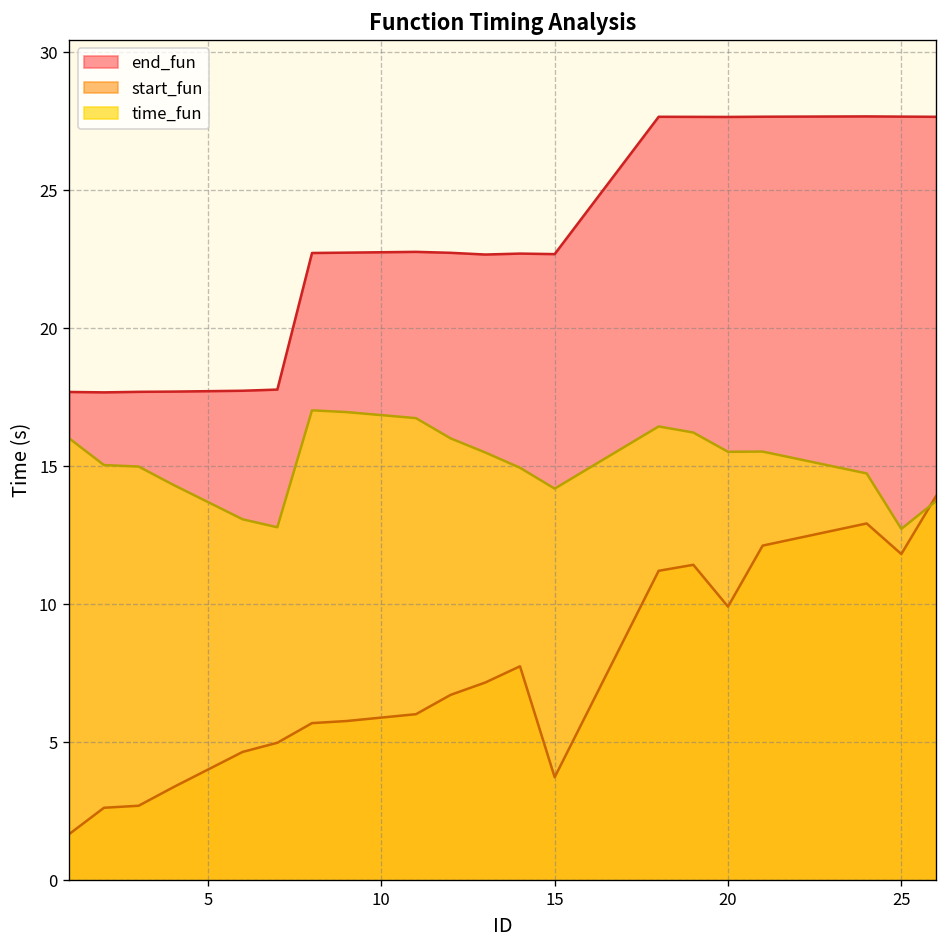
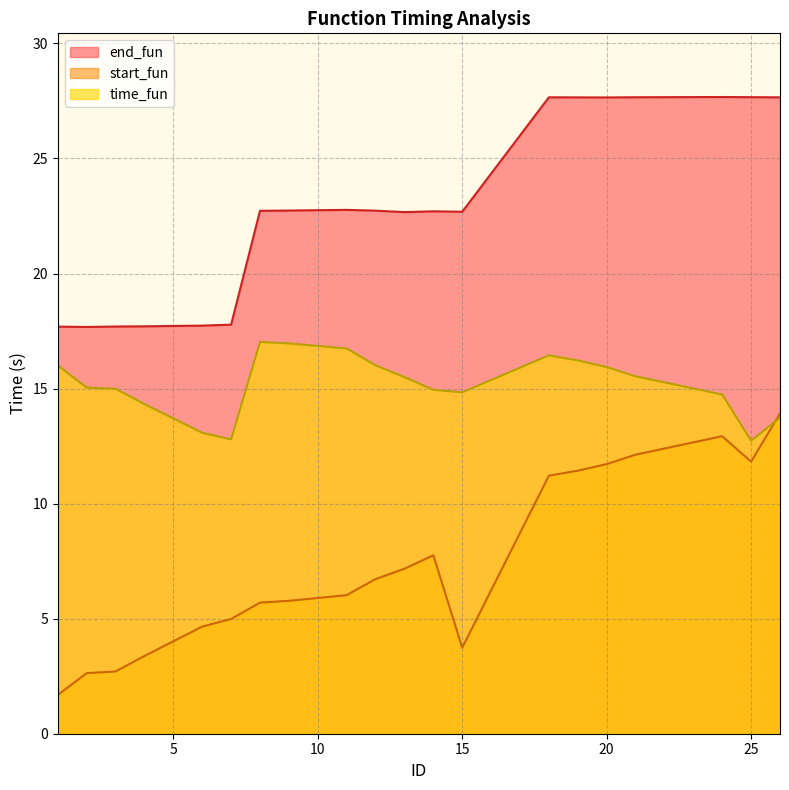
time_fun, 15: 14.2 -> 14.8
start_fun, 20: 9.9 -> 11.7
time_fun, 20: 15.5 -> 15.9
